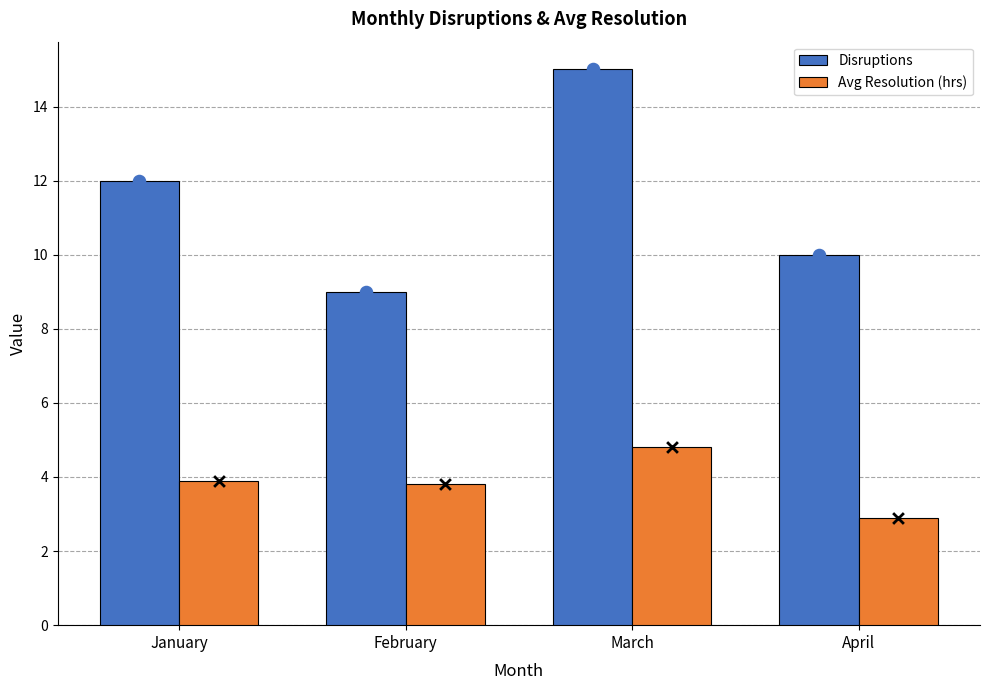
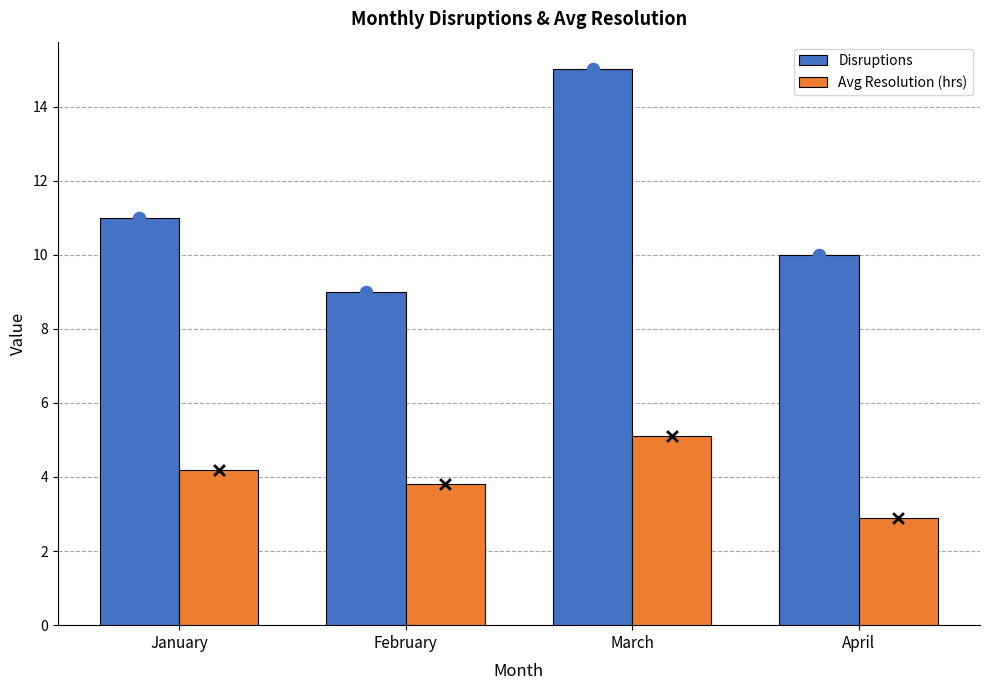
Disruptions, January: 12 -> 11
Avg Resolution (hrs), January: 3.9 -> 4.2
Avg Resolution (hrs), March: 4.8 -> 5.1
